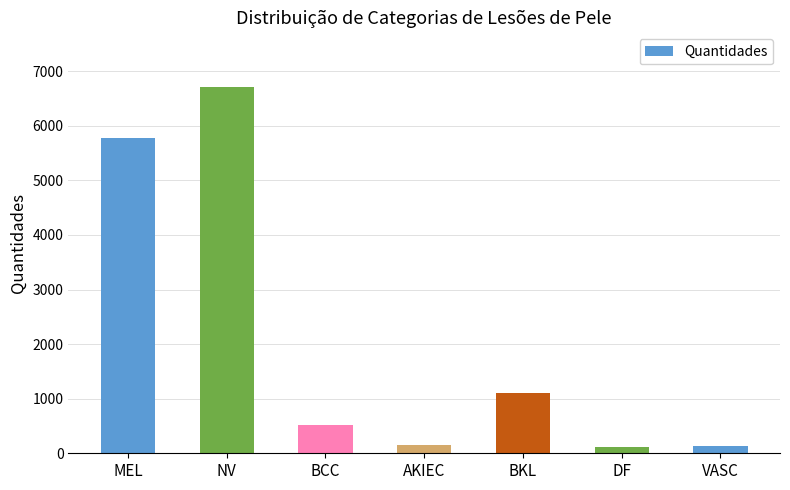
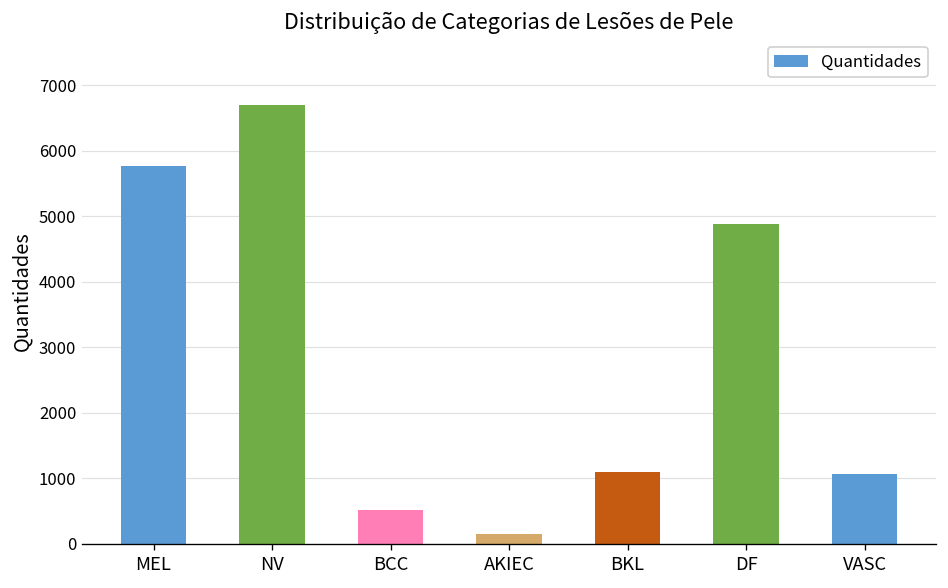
DF: 100 -> 4900
VASC: 100 -> 1100
